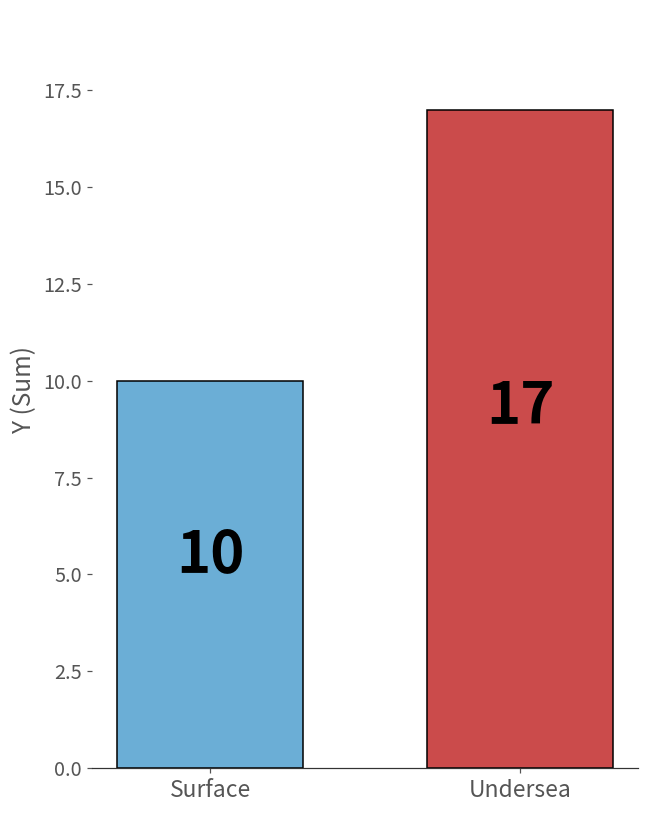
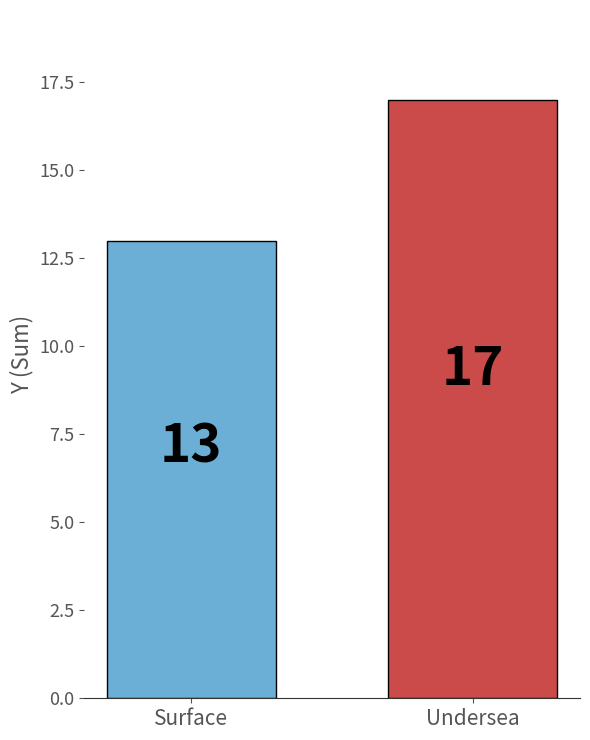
Surface: 10 -> 13
